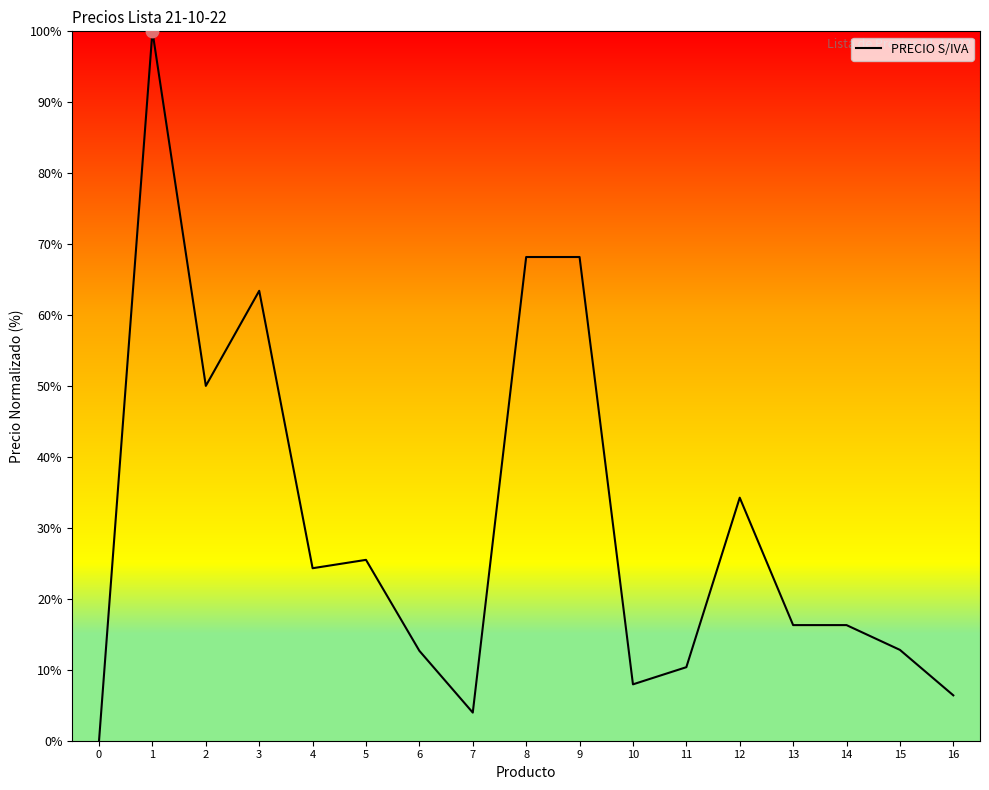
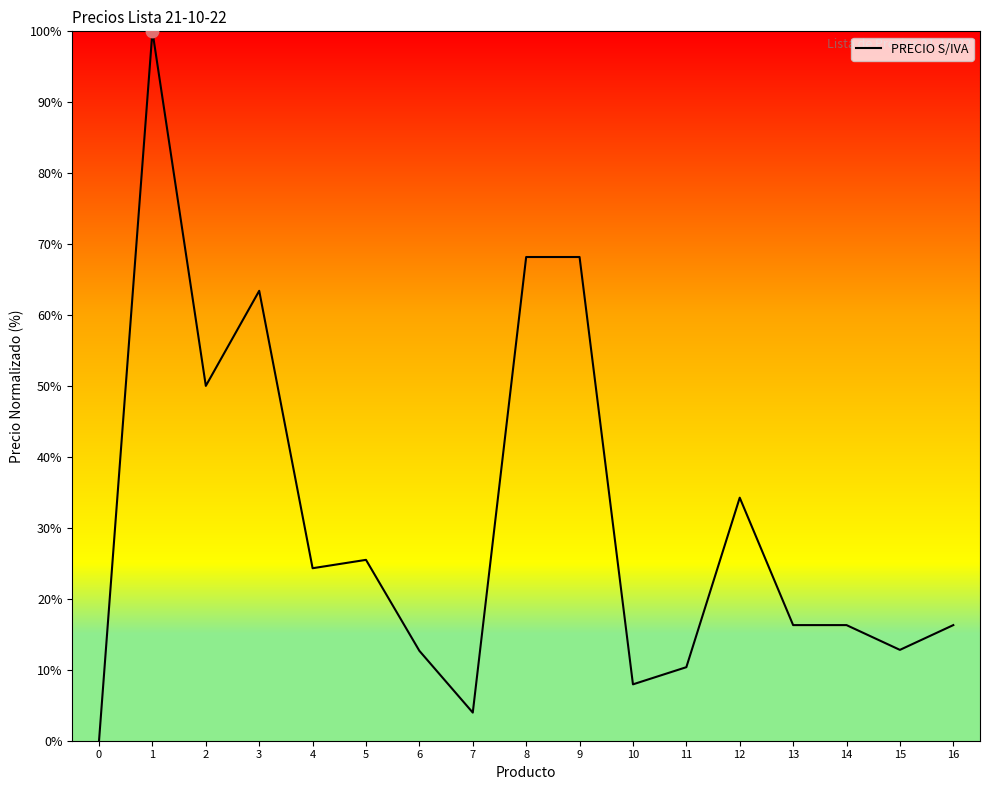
PRECIO S/IVA, 16: 6% -> 16%
